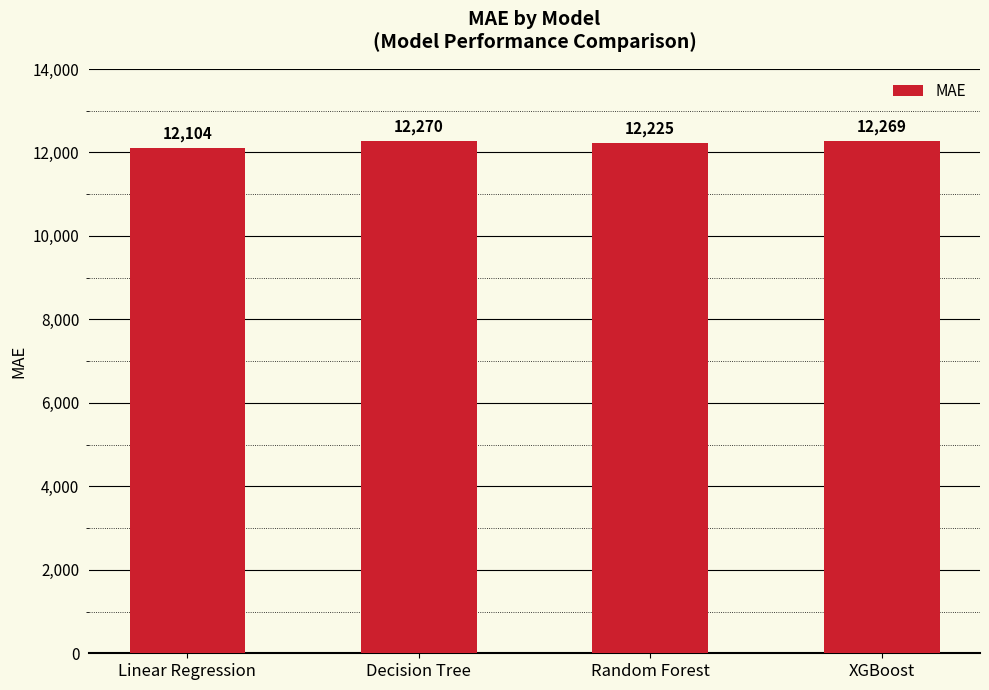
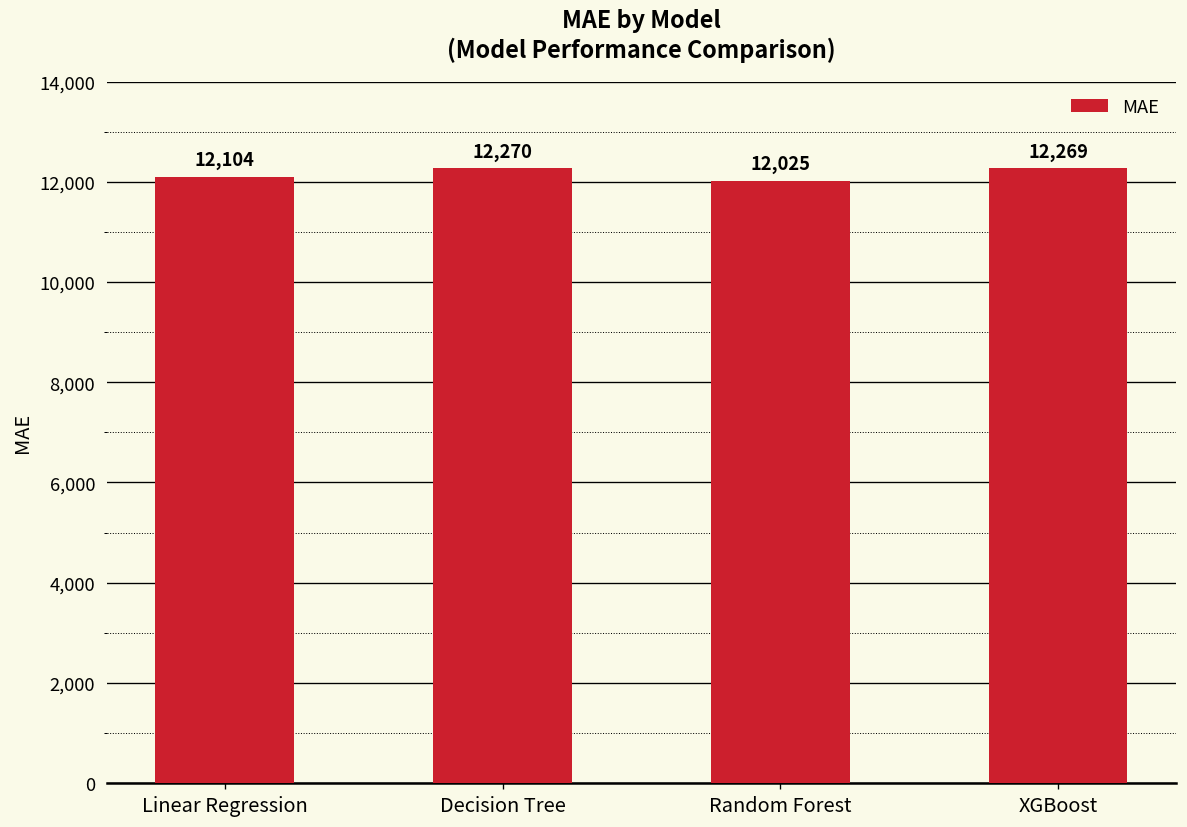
Random Forest: 12,225 -> 12,025
